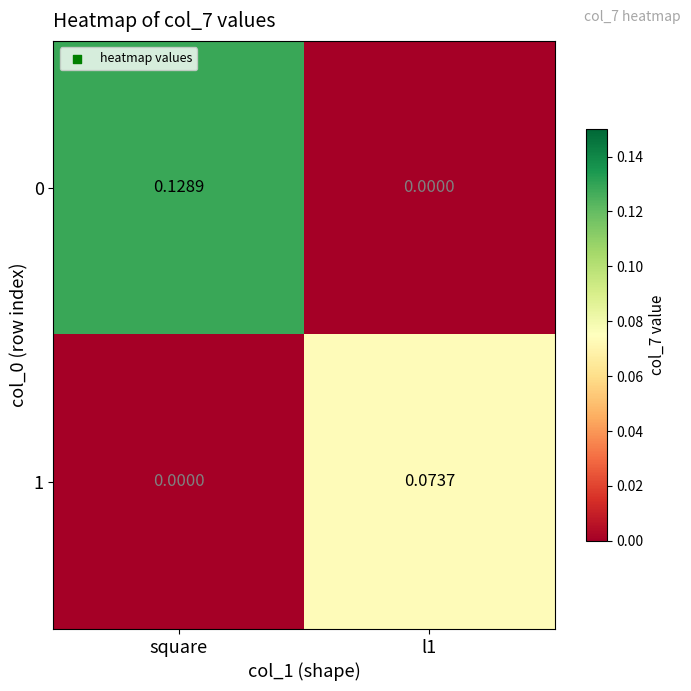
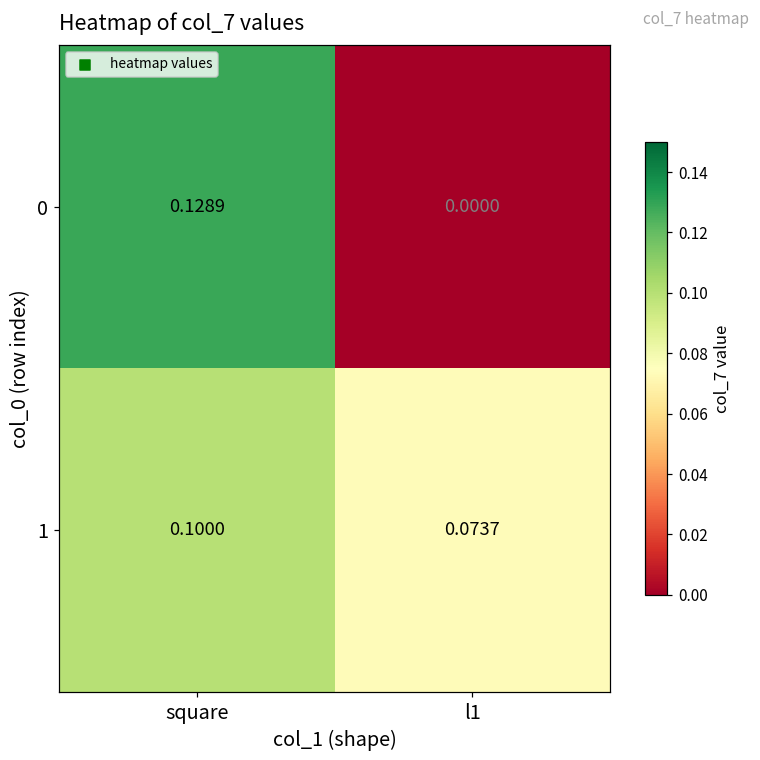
1, square: 0.0000 -> 0.1000
